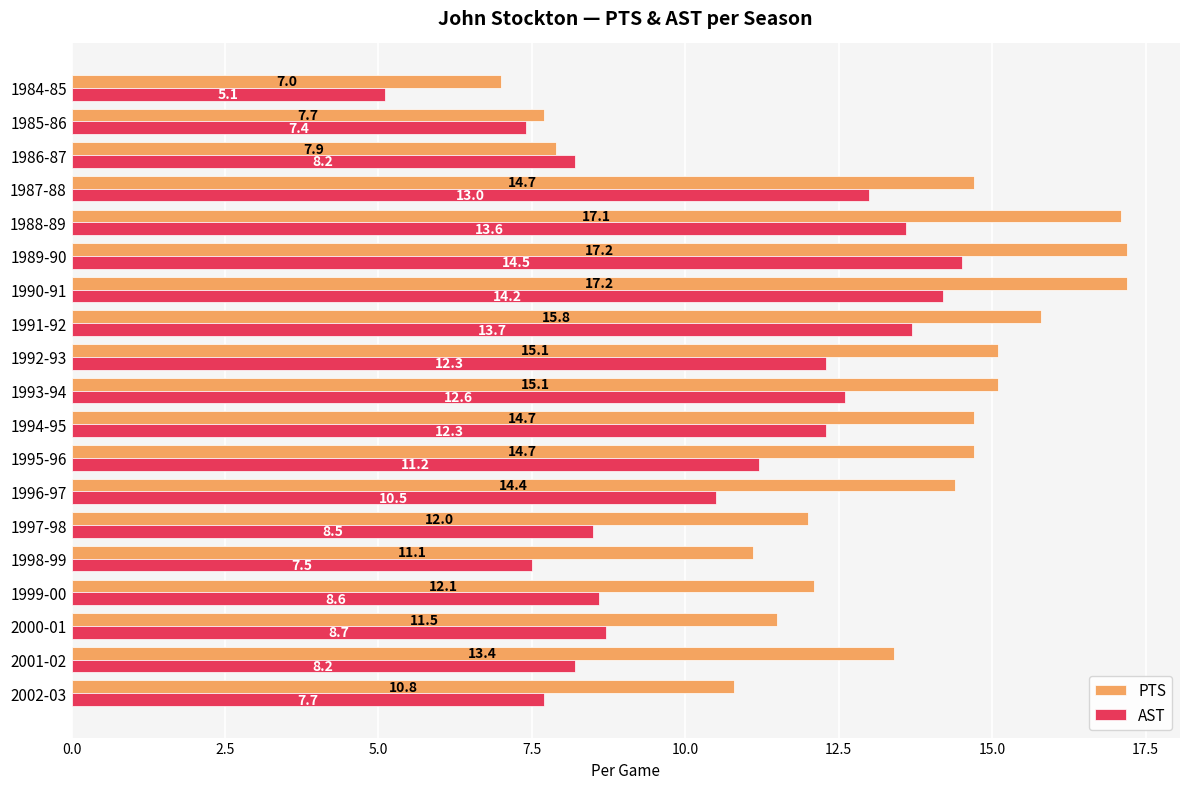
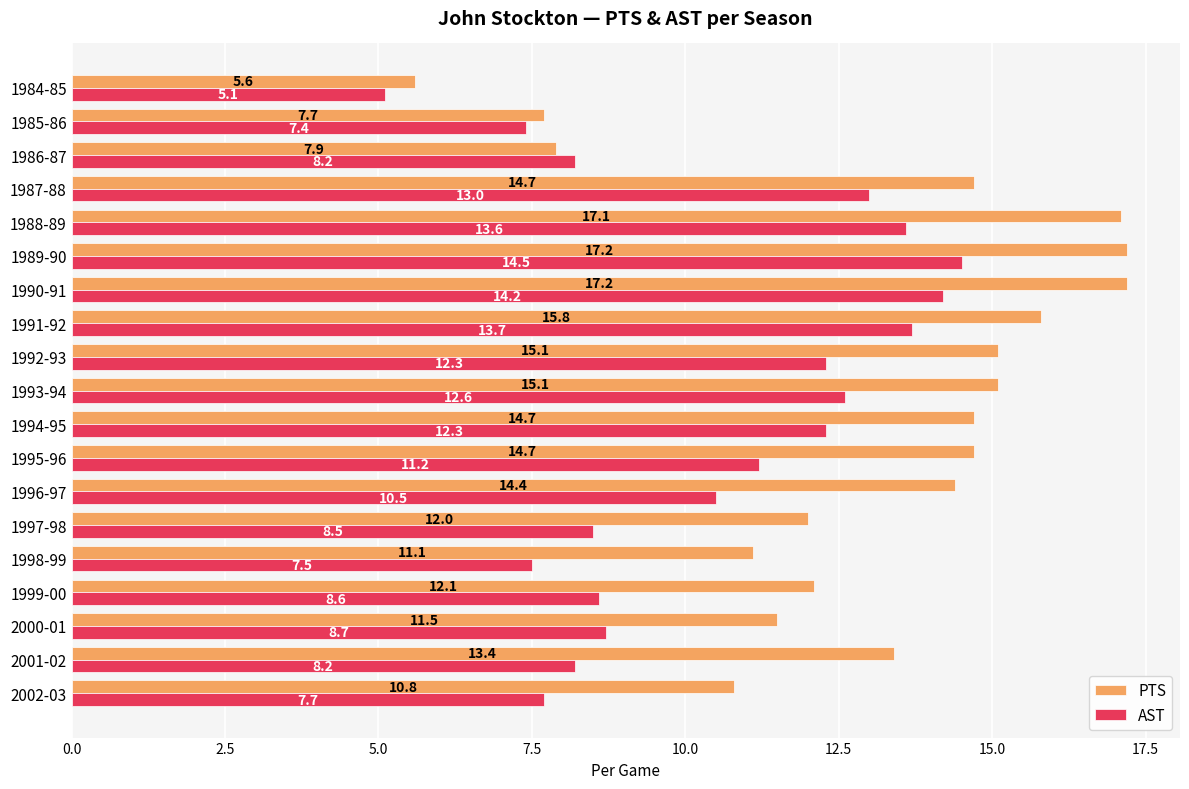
PTS, 1984-85: 7.0 -> 5.6
